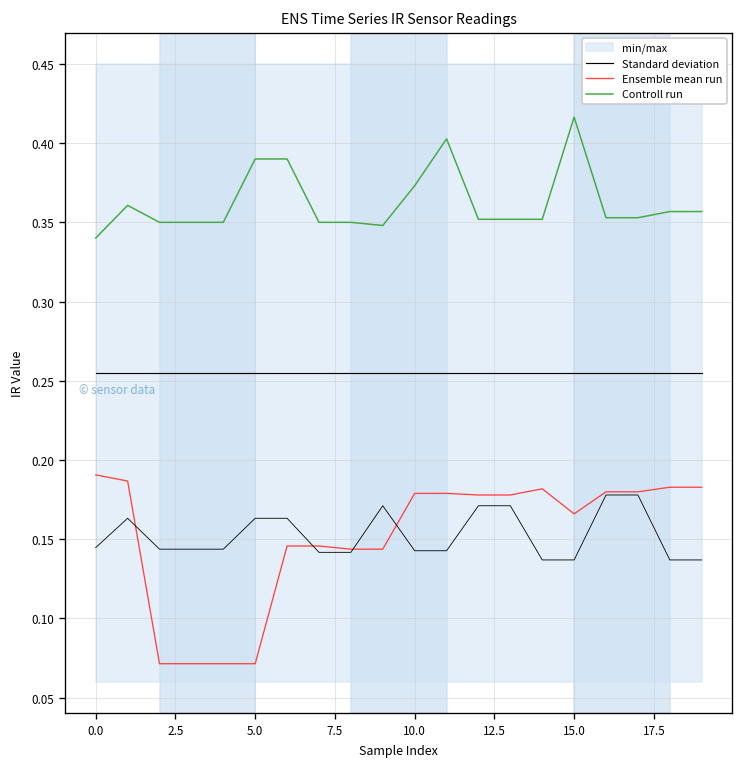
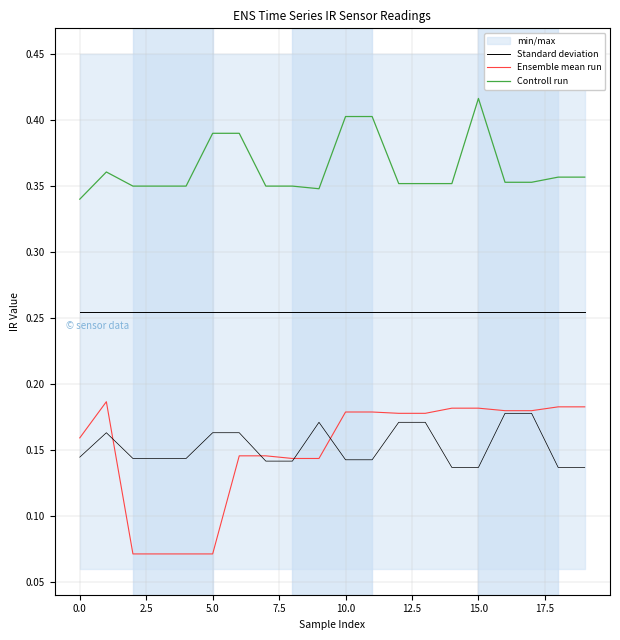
Ensemble mean run, 0.0: 0.191 -> 0.159
Controll run, 10.0: 0.373 -> 0.403
Ensemble mean run, 15.0: 0.166 -> 0.182
